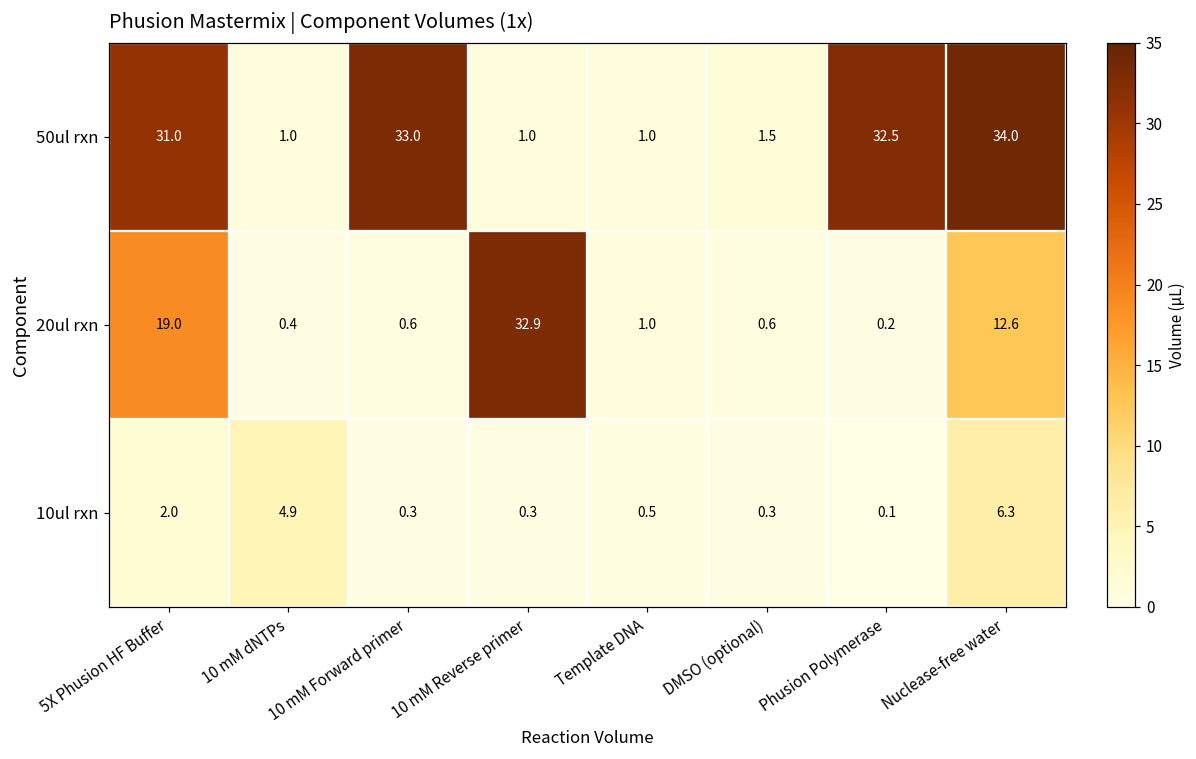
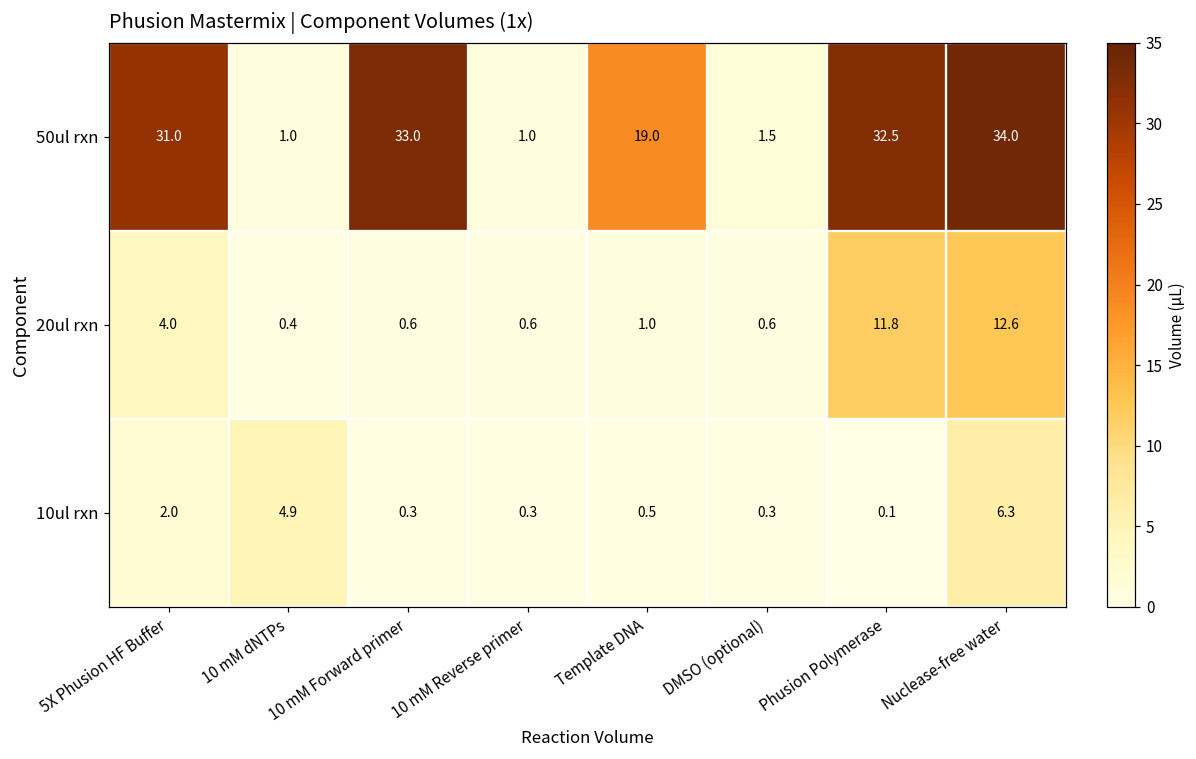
50ul rxn, Template DNA: 1.0 -> 19.0
20ul rxn, 5X Phusion HF Buffer: 19.0 -> 4.0
20ul rxn, 10 mM Reverse primer: 32.9 -> 0.6
20ul rxn, Phusion Polymerase: 0.2 -> 11.8
